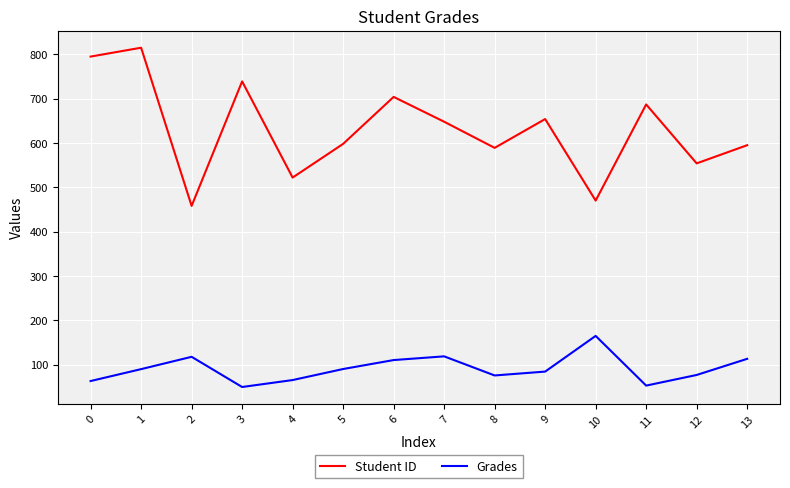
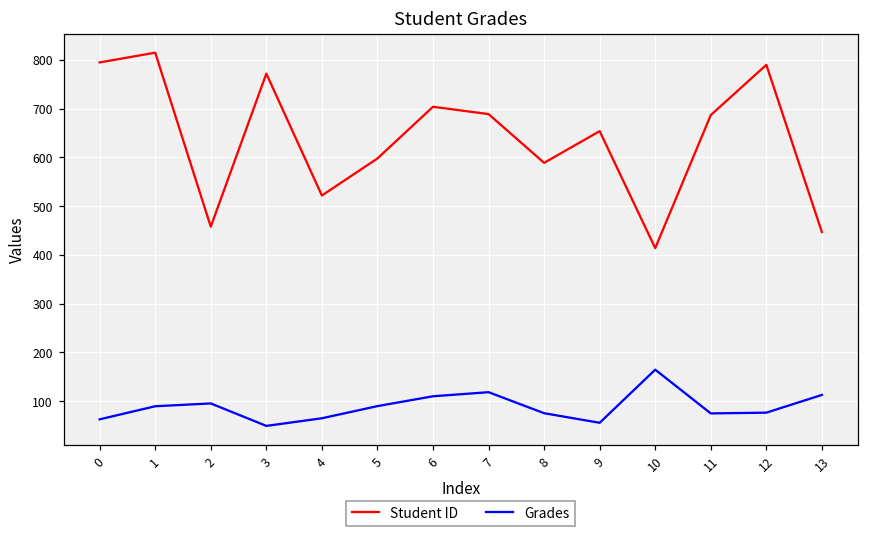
Grades, 2: 120 -> 100
Student ID, 3: 740 -> 770
Student ID, 7: 650 -> 690
Grades, 9: 80 -> 60
Student ID, 10: 470 -> 410
Grades, 11: 50 -> 70
Student ID, 12: 550 -> 790
Student ID, 13: 600 -> 450
